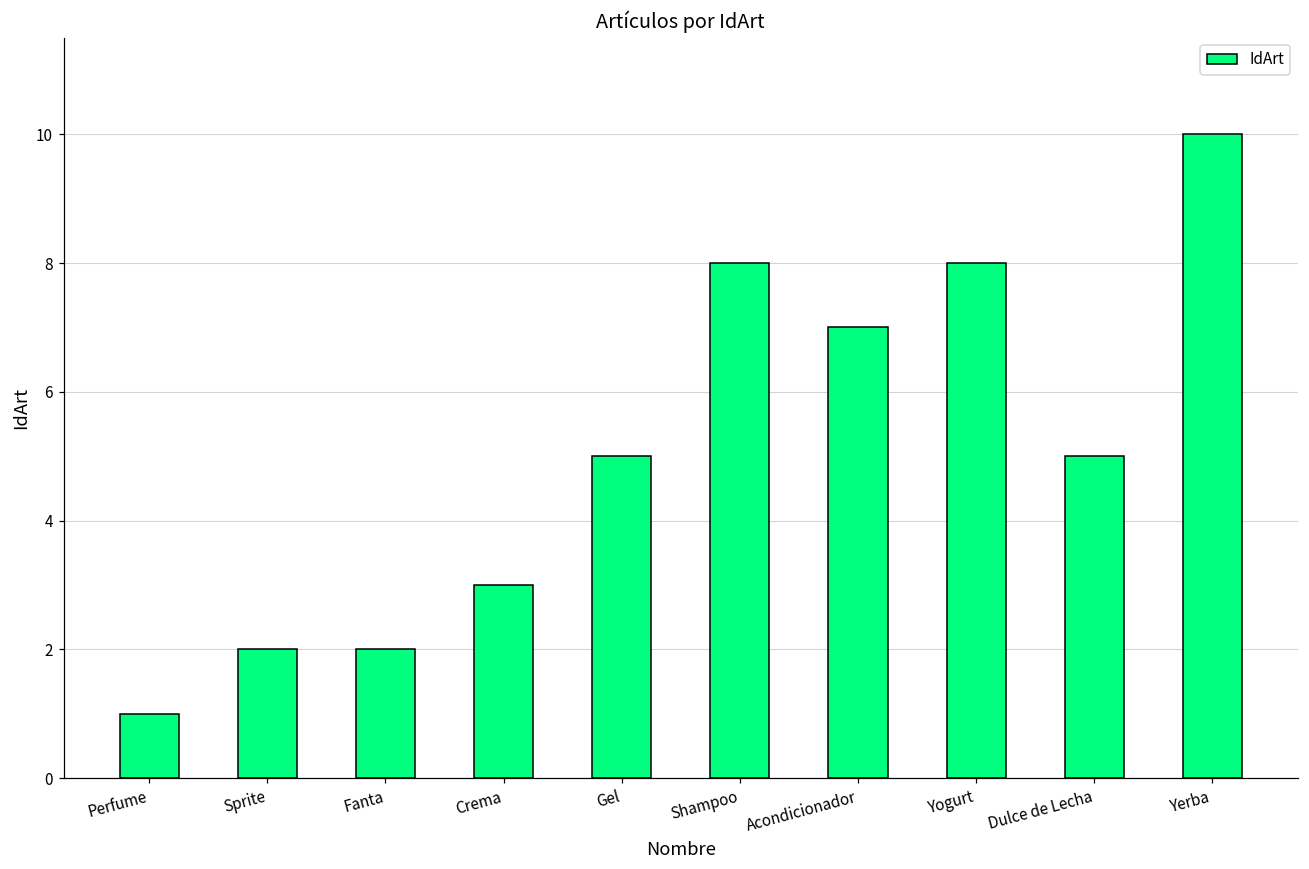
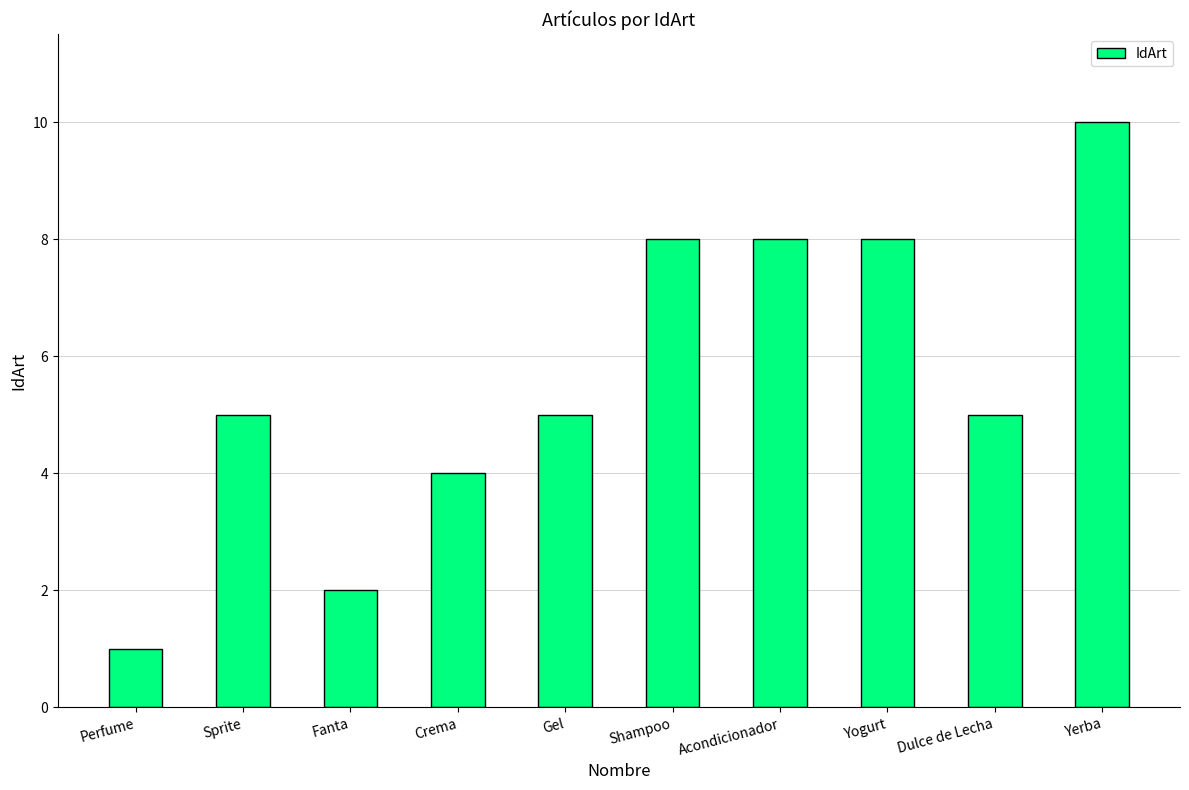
Sprite: 2 -> 5
Crema: 3 -> 4
Acondicionador: 7 -> 8
